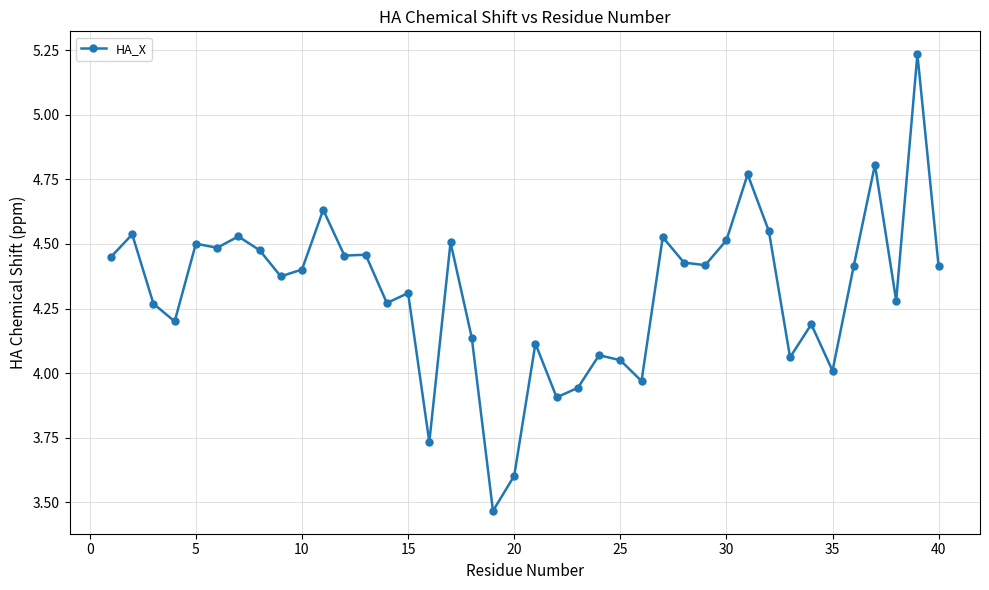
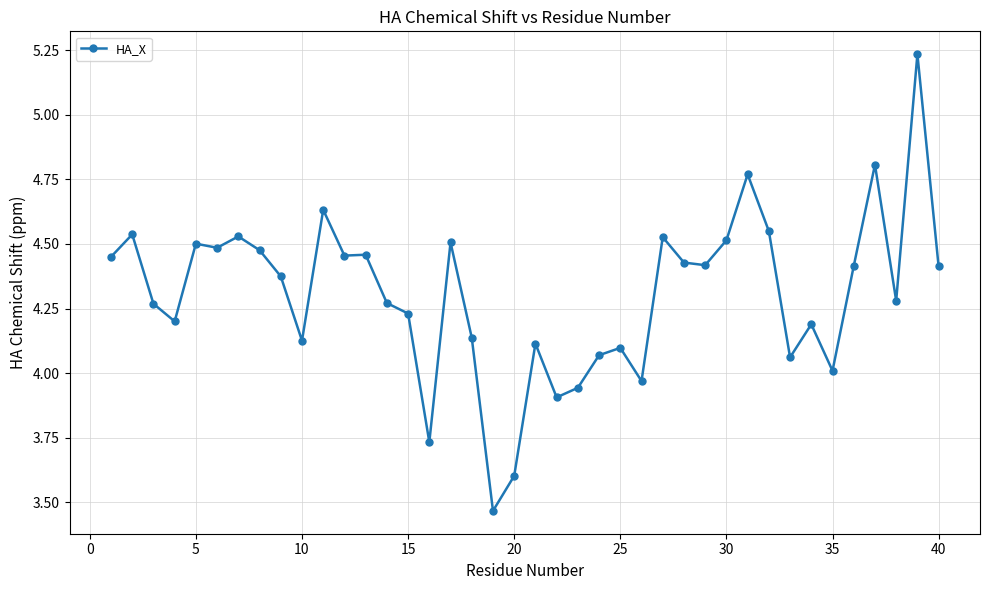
10: 4.40 -> 4.13
15: 4.31 -> 4.23
25: 4.05 -> 4.10
